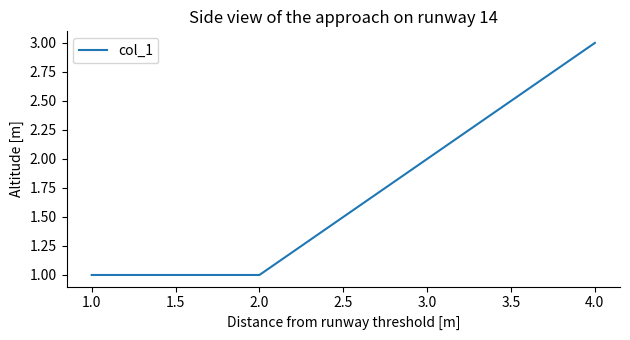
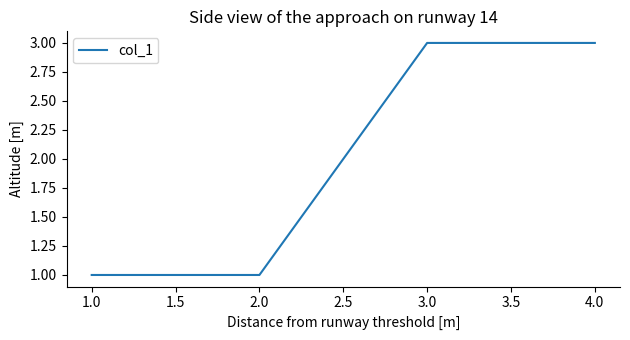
3.0: 2 -> 3
